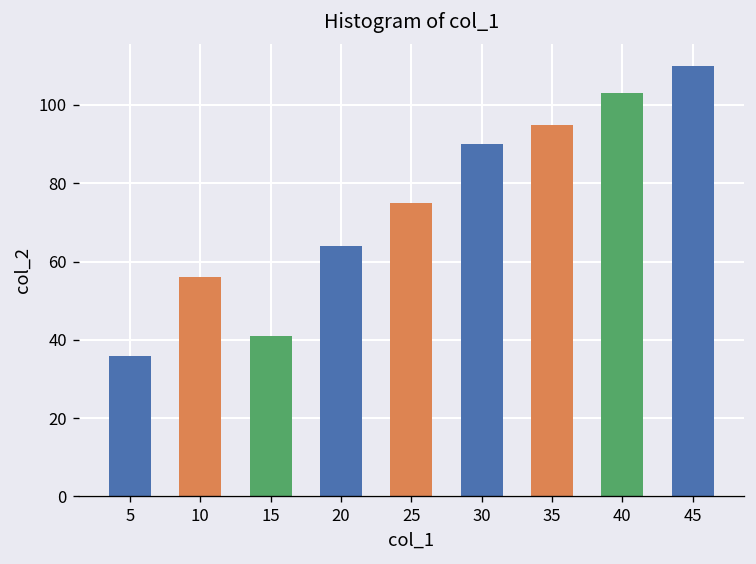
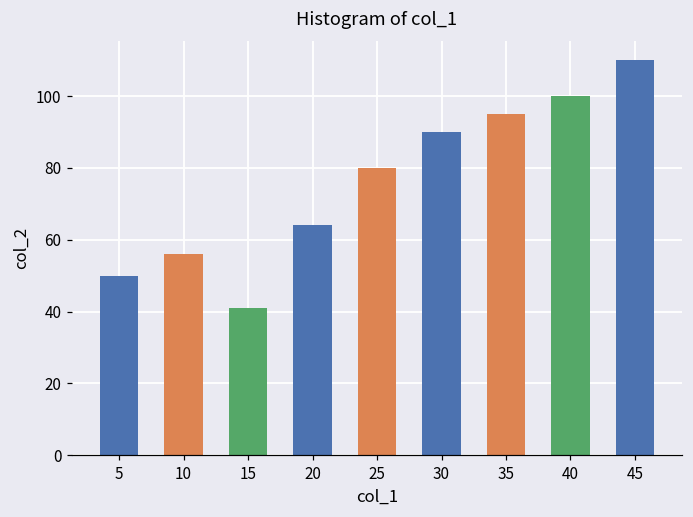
5: 36 -> 50
25: 75 -> 80
40: 103 -> 100
